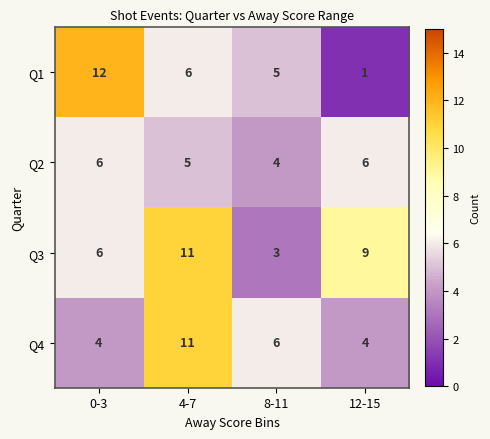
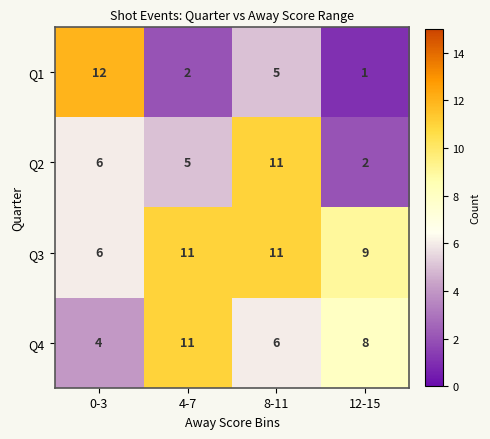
Q1, 4-7: 6 -> 2
Q2, 8-11: 4 -> 11
Q2, 12-15: 6 -> 2
Q3, 8-11: 3 -> 11
Q4, 12-15: 4 -> 8
